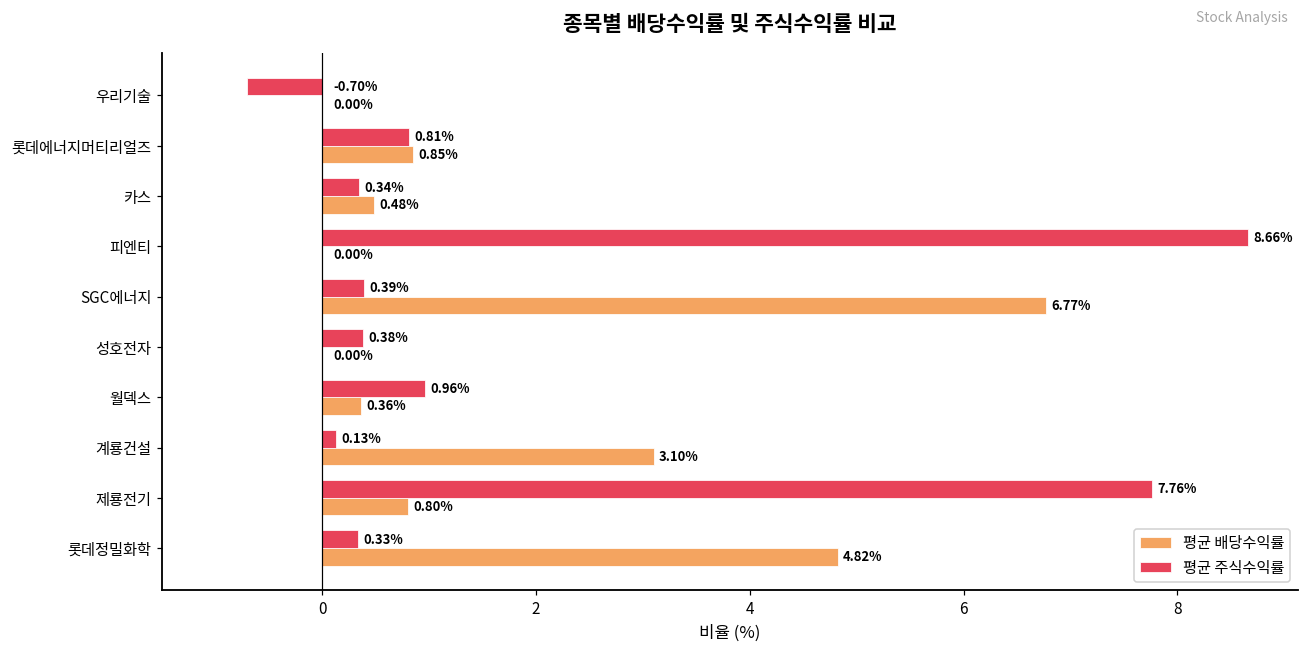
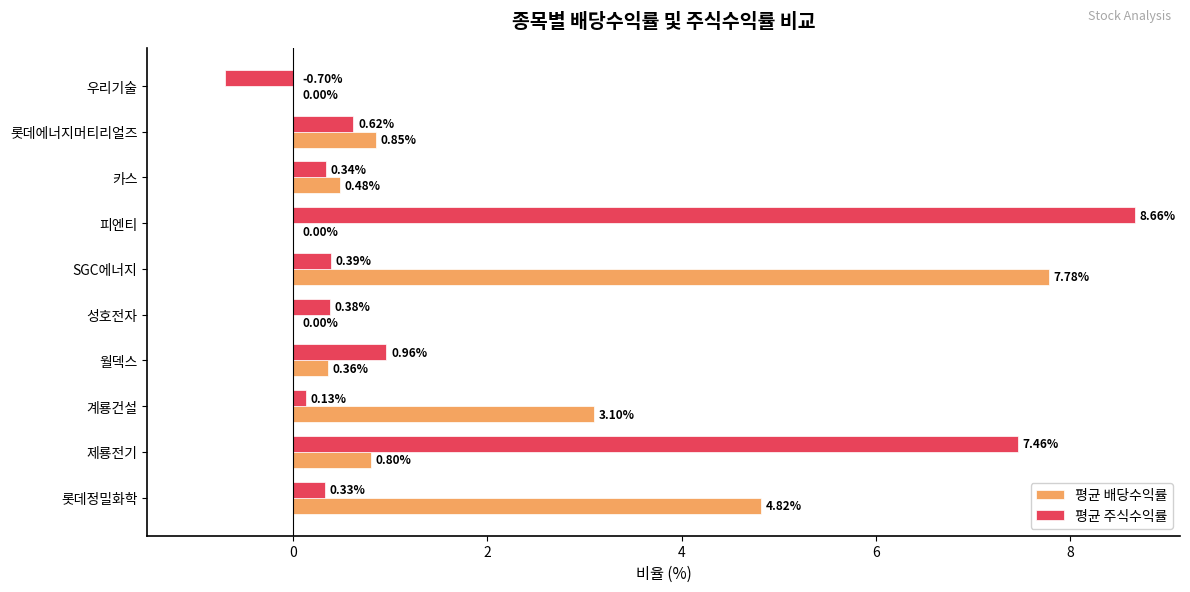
평균 주식수익률, 롯데에너지머티리얼즈: 0.81% -> 0.62%
평균 배당수익률, SGC에너지: 6.77% -> 7.78%
평균 주식수익률, 제룡전기: 7.76% -> 7.46%
